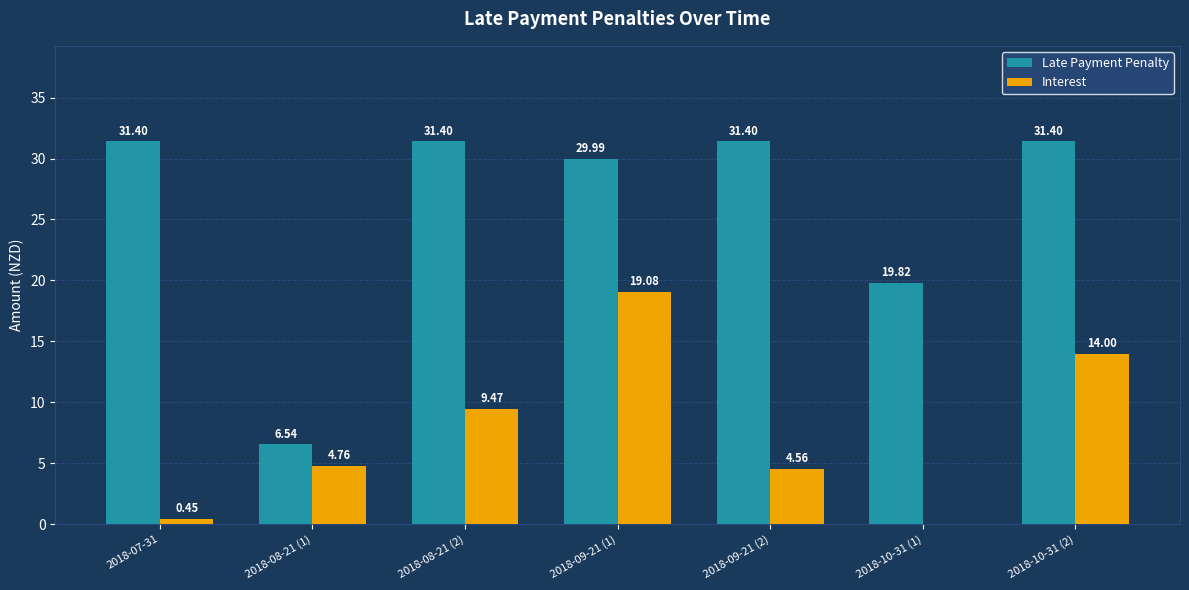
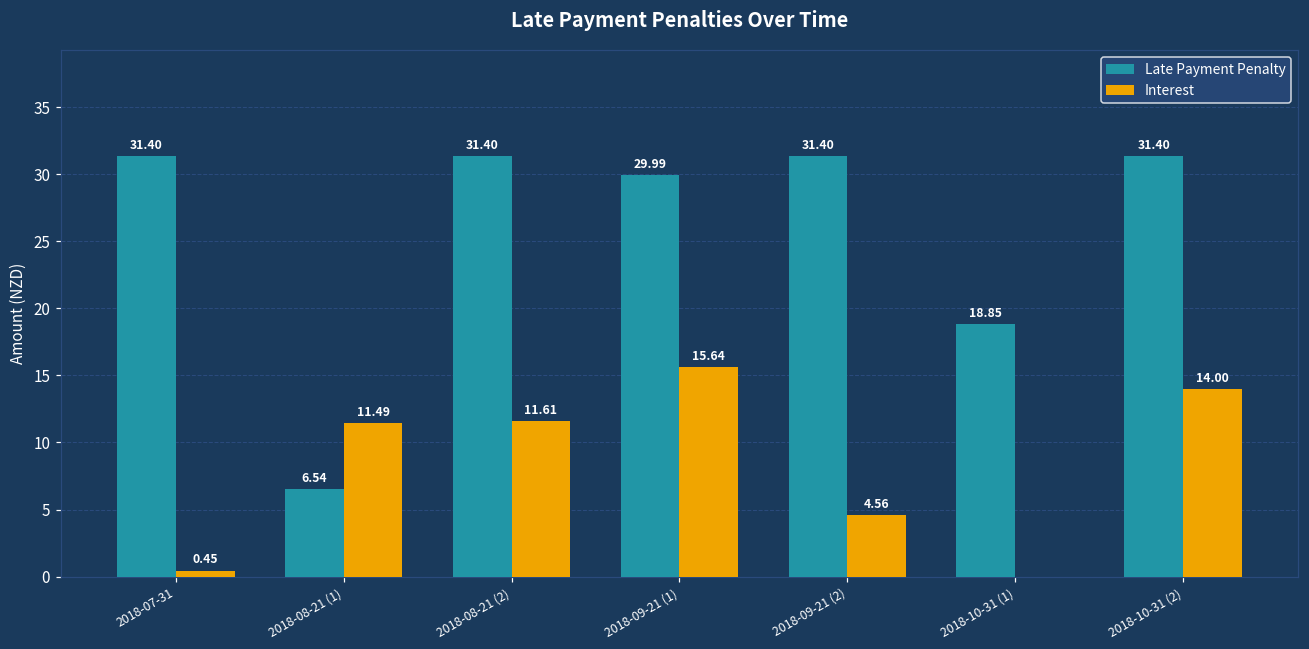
Interest, 2018-08-21 (1): 4.76 -> 11.49
Interest, 2018-08-21 (2): 9.47 -> 11.61
Interest, 2018-09-21 (1): 19.08 -> 15.64
Late Payment Penalty, 2018-10-31 (1): 19.82 -> 18.85
